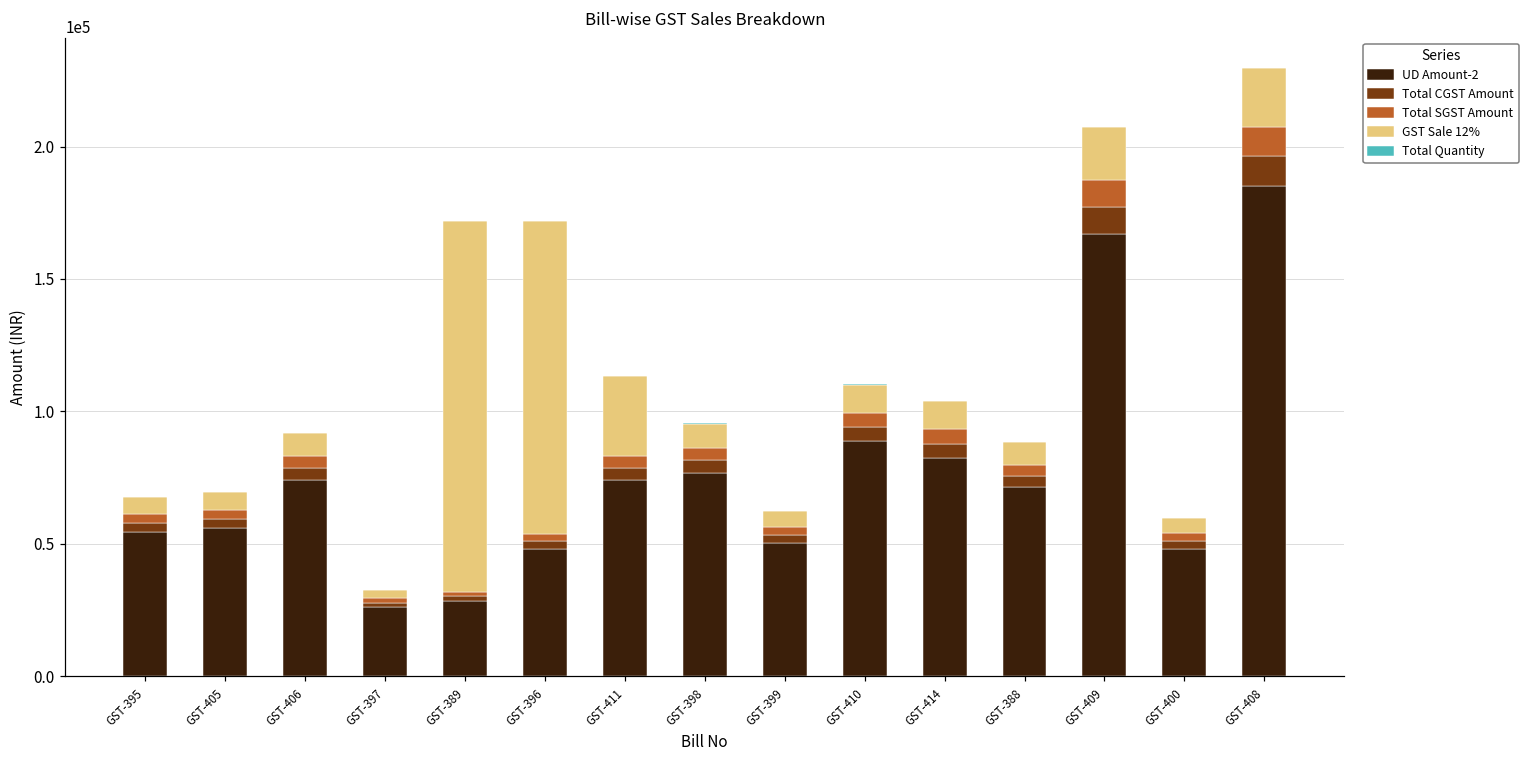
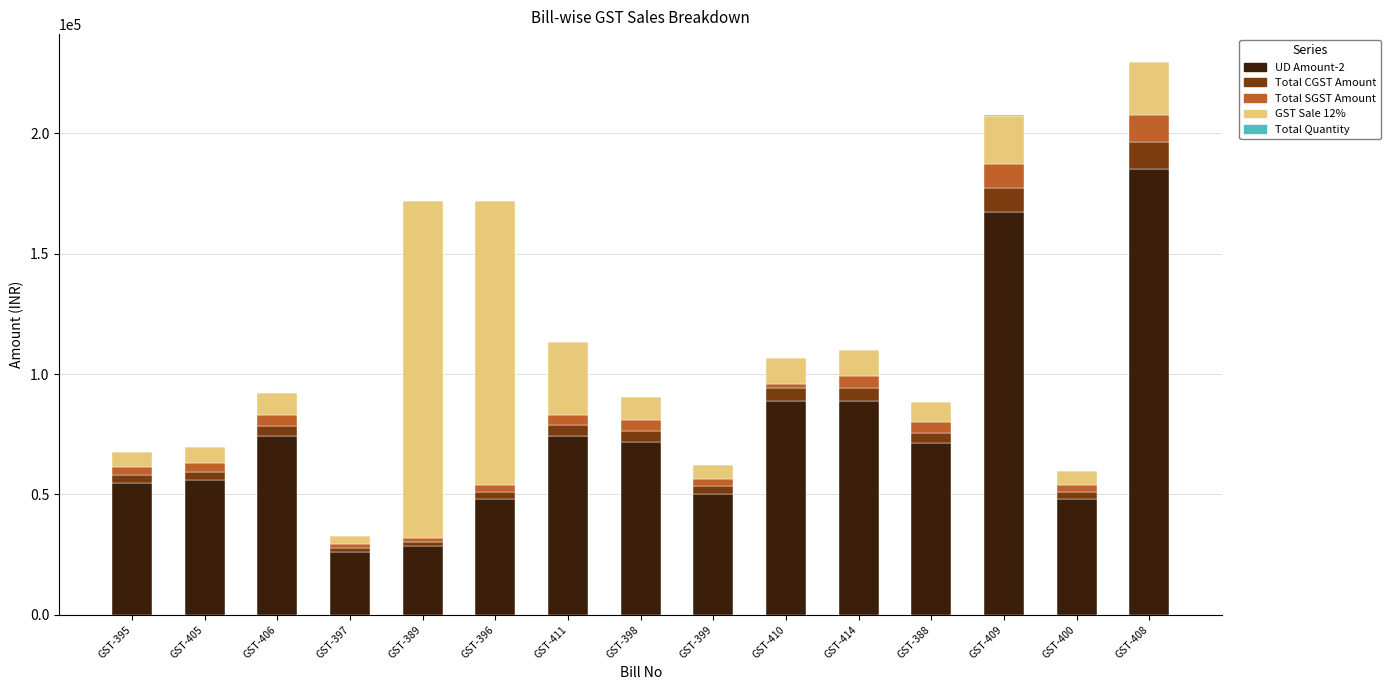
UD Amount-2, GST-398: 77000 -> 72000
Total SGST Amount, GST-410: 5000 -> 2000
UD Amount-2, GST-414: 83000 -> 89000
